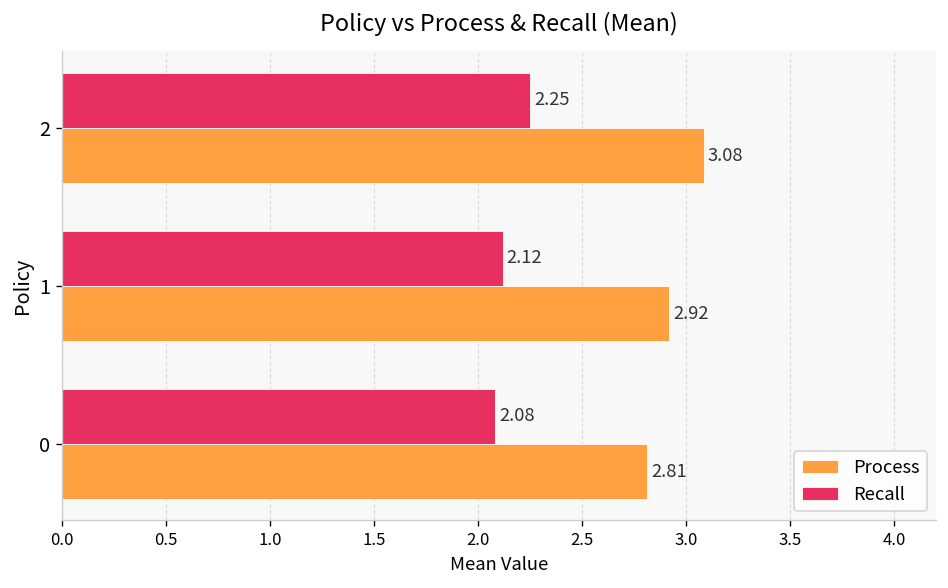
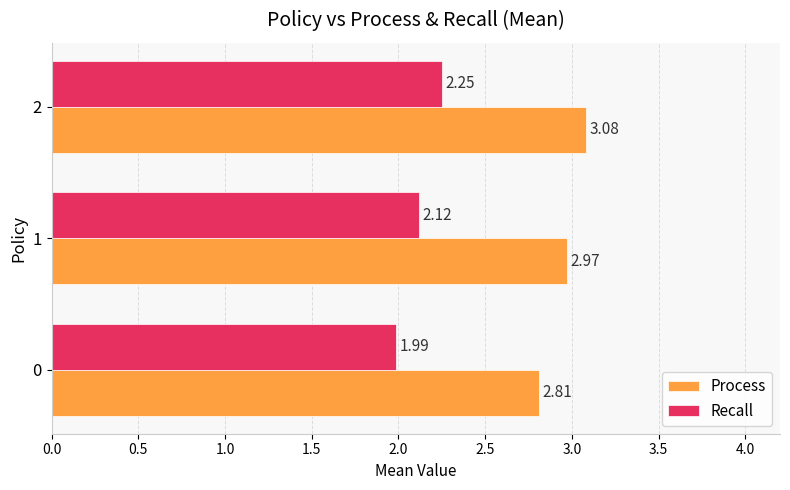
Process, 1: 2.92 -> 2.97
Recall, 0: 2.08 -> 1.99
